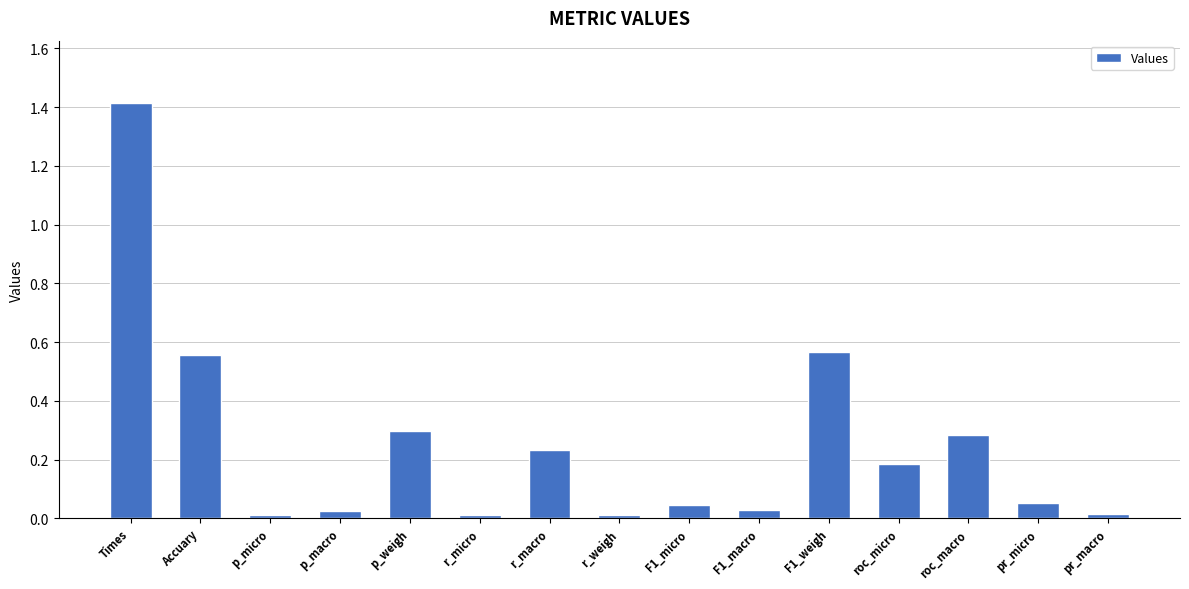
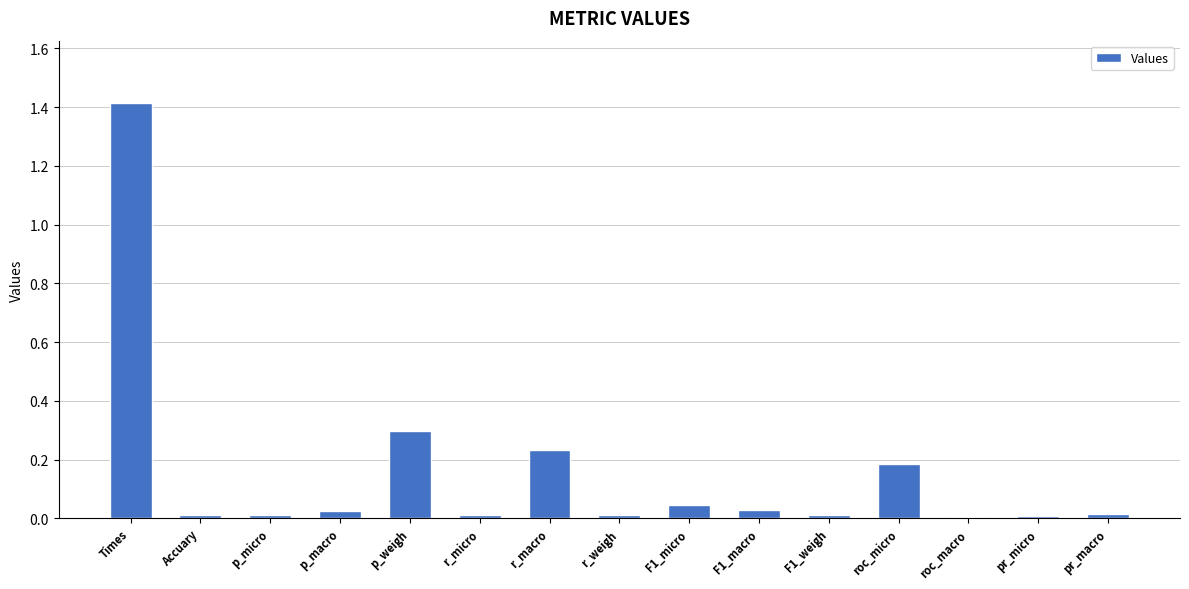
Accuary: 0.56 -> 0.01
F1_weigh: 0.57 -> 0.01
roc_macro: 0.28 -> 0.00
pr_micro: 0.05 -> 0.01
